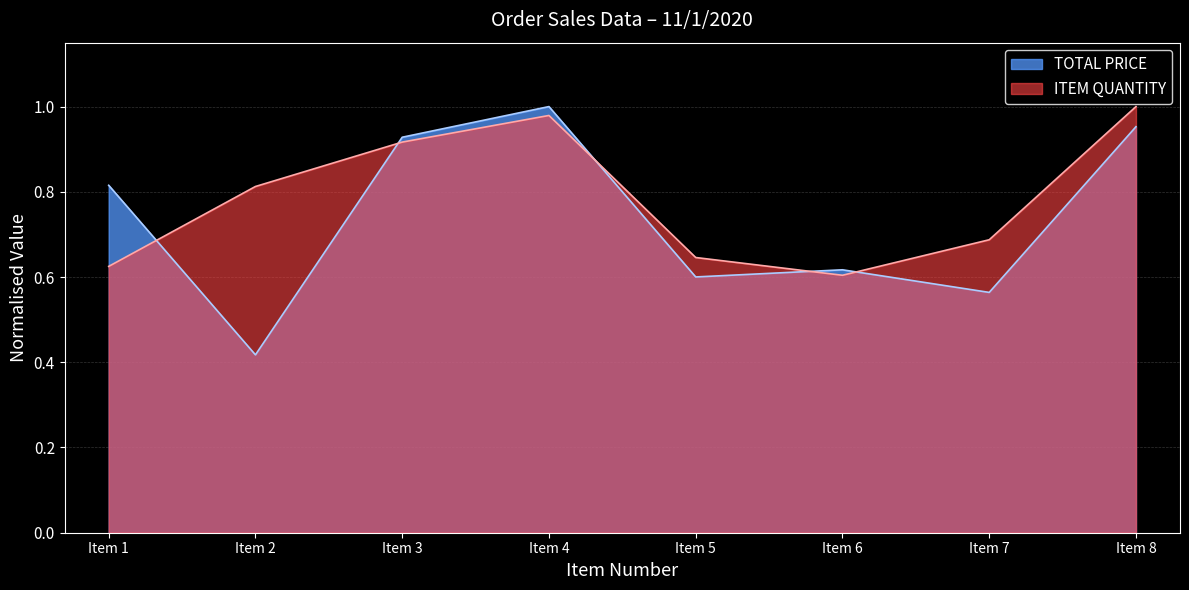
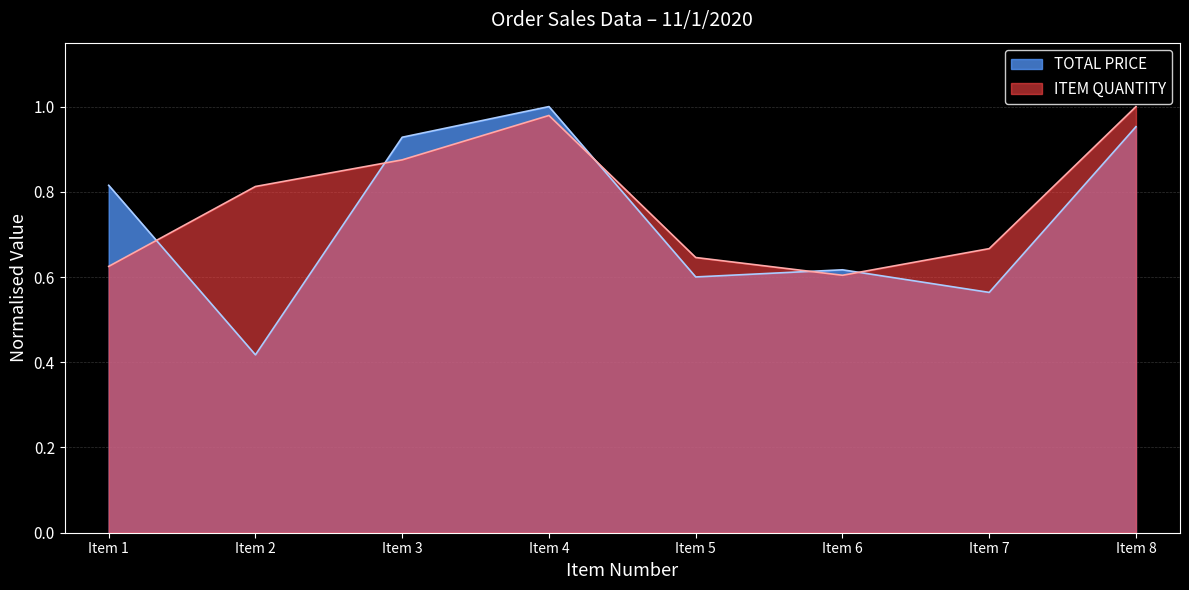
ITEM QUANTITY, Item 3: 0.92 -> 0.88
ITEM QUANTITY, Item 7: 0.69 -> 0.67
